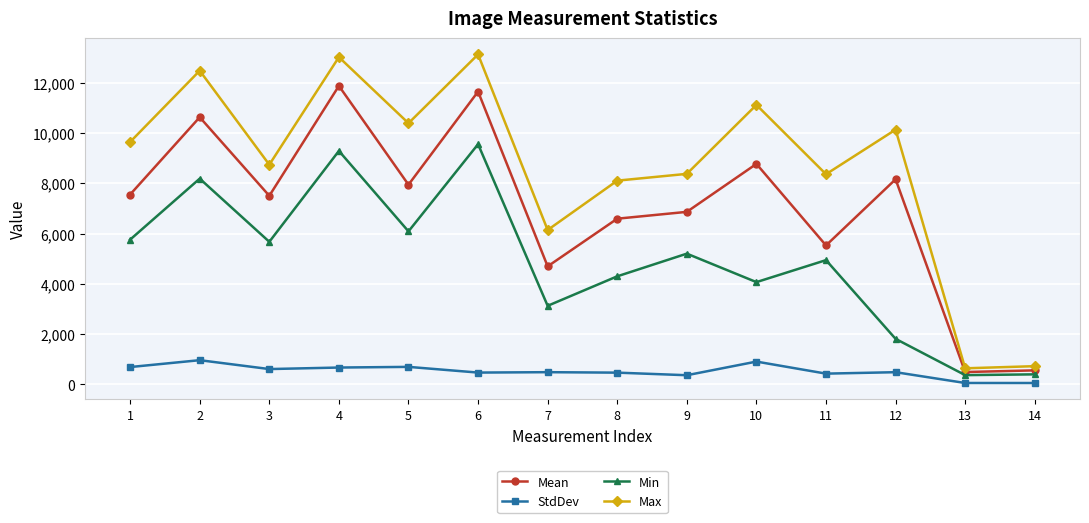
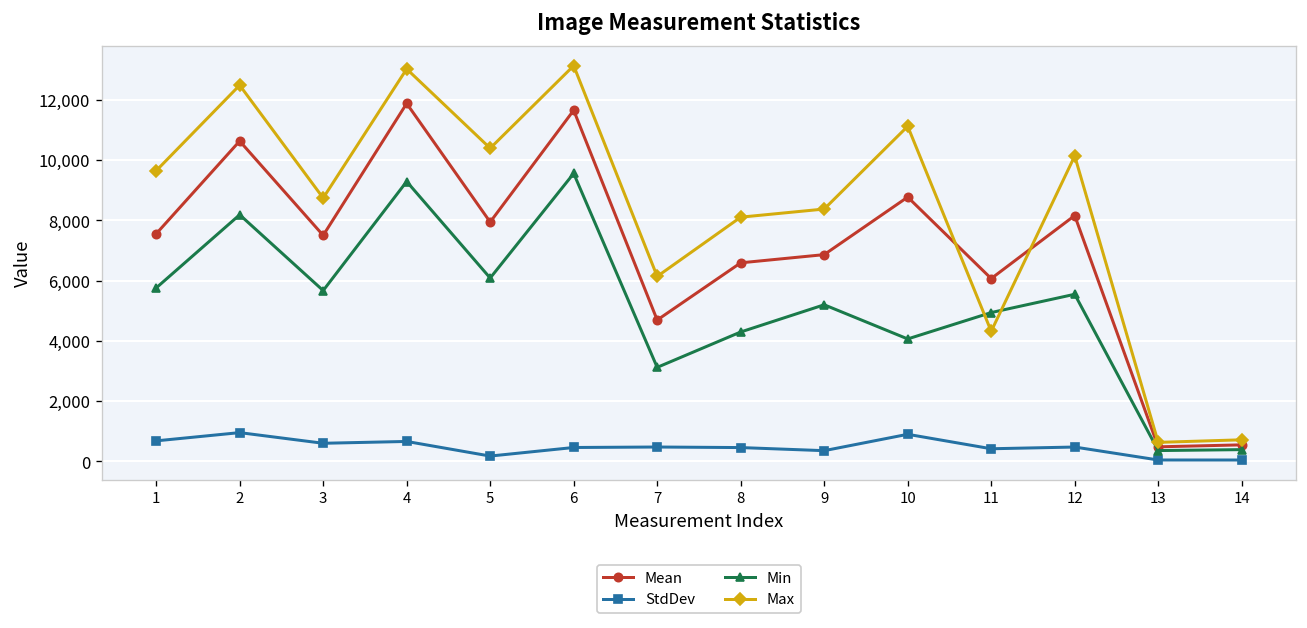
StdDev, 5: 700 -> 200
Mean, 11: 5,500 -> 6,100
Max, 11: 8,400 -> 4,300
Min, 12: 1,800 -> 5,500
